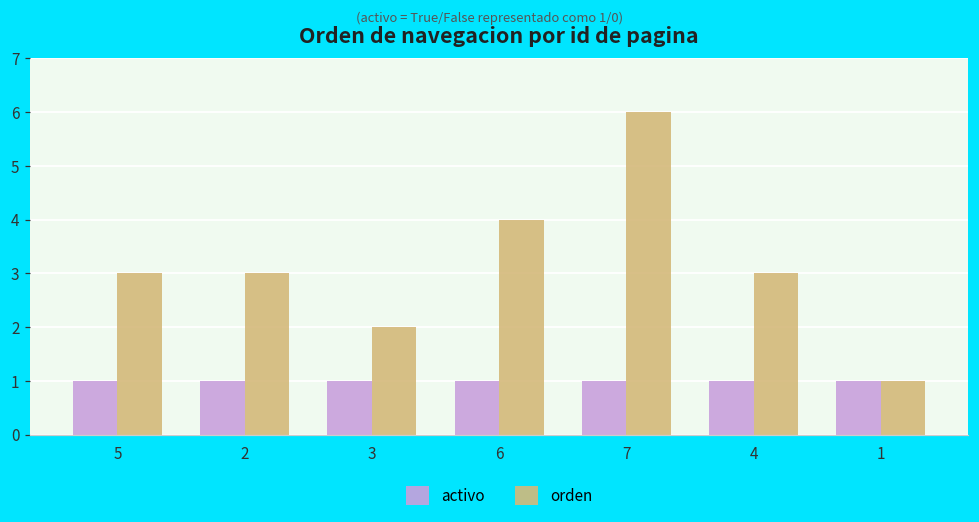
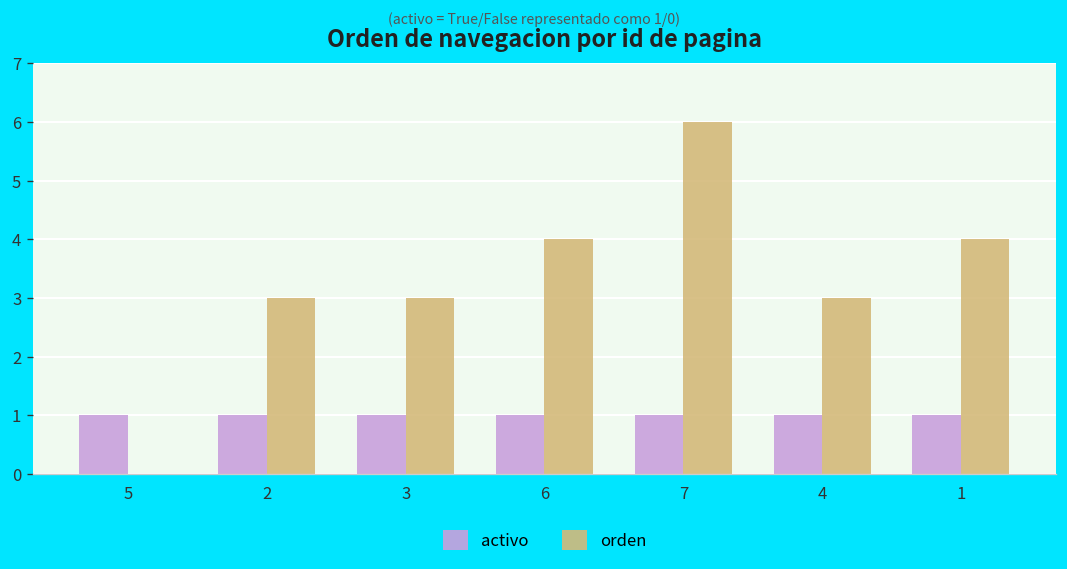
orden, 5: 3 -> 0
orden, 3: 2 -> 3
orden, 1: 1 -> 4
